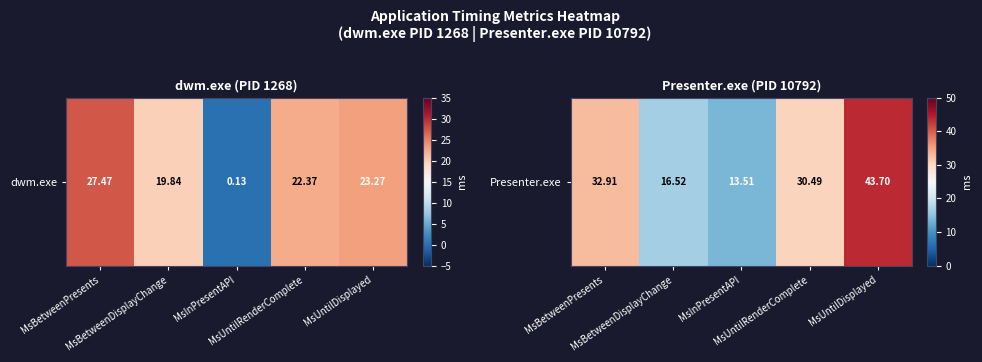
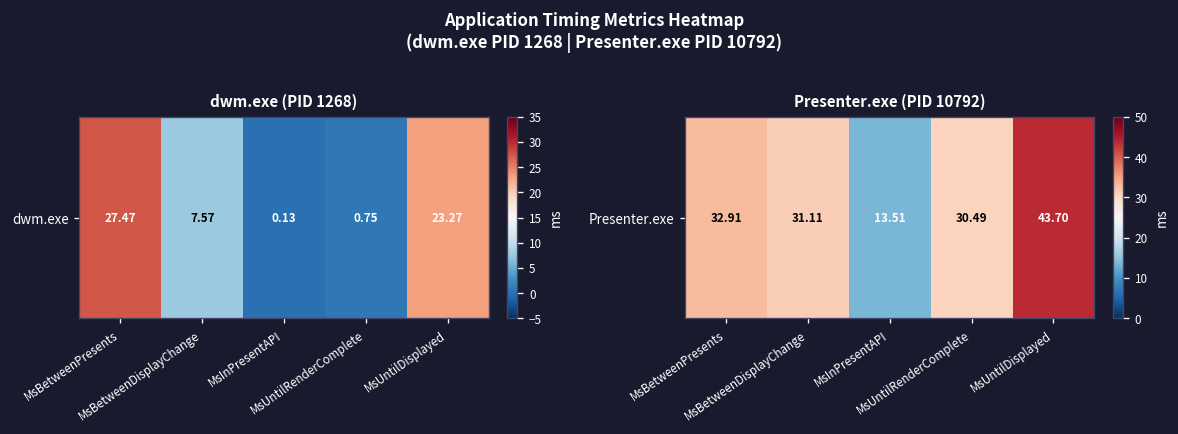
dwm.exe (PID 1268), dwm.exe, MsBetweenDisplayChange: 19.84 -> 7.57
dwm.exe (PID 1268), dwm.exe, MsUntilRenderComplete: 22.37 -> 0.75
Presenter.exe (PID 10792), Presenter.exe, MsBetweenDisplayChange: 16.52 -> 31.11
